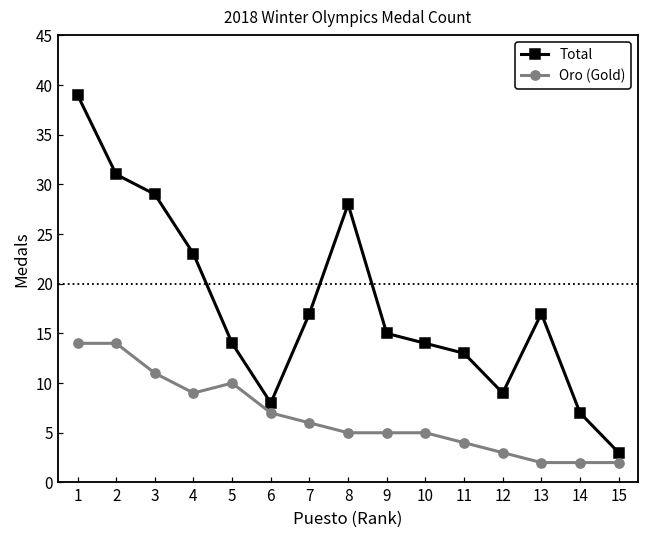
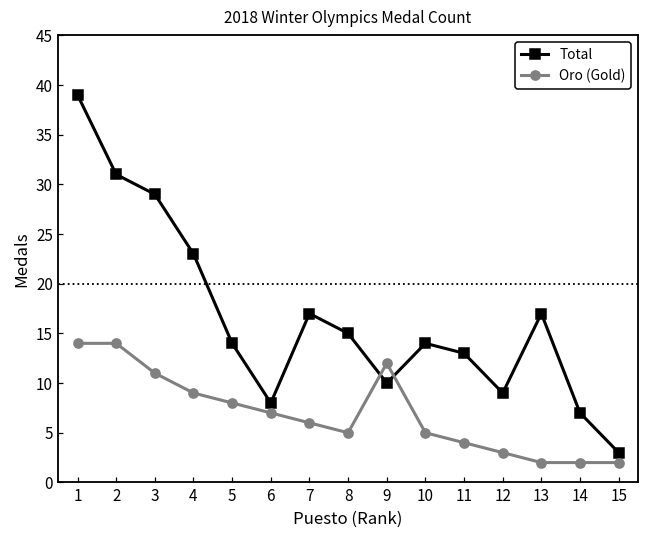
Oro (Gold), 5: 10 -> 8
Total, 8: 28 -> 15
Total, 9: 15 -> 10
Oro (Gold), 9: 5 -> 12
